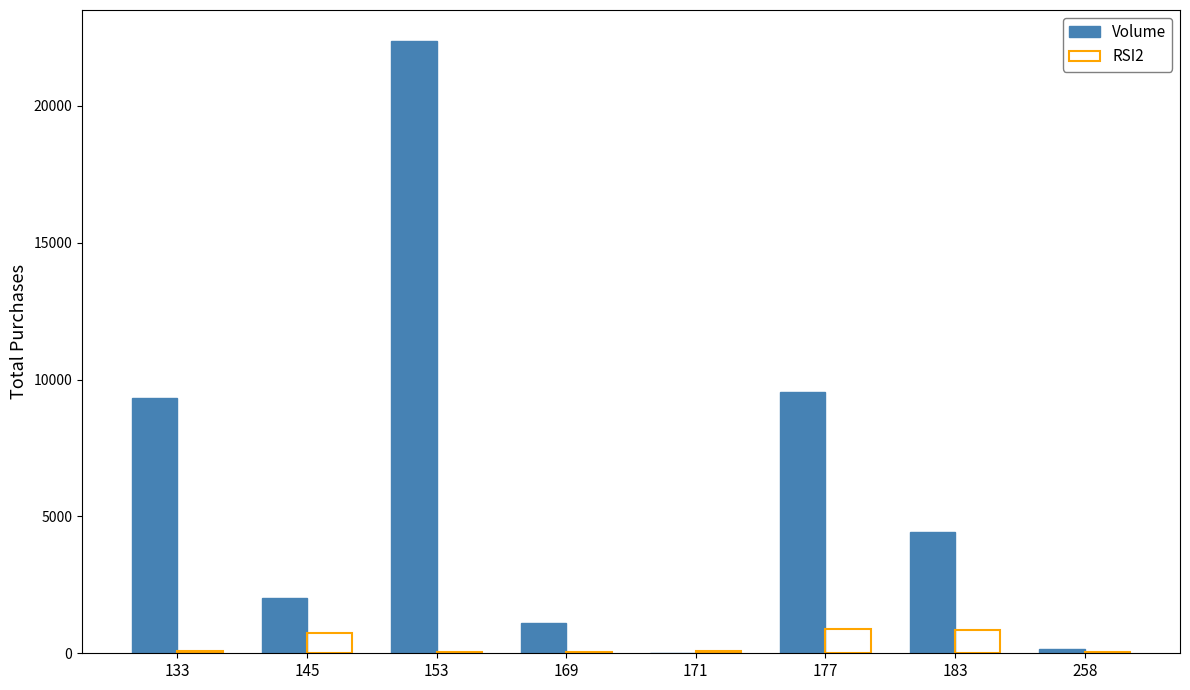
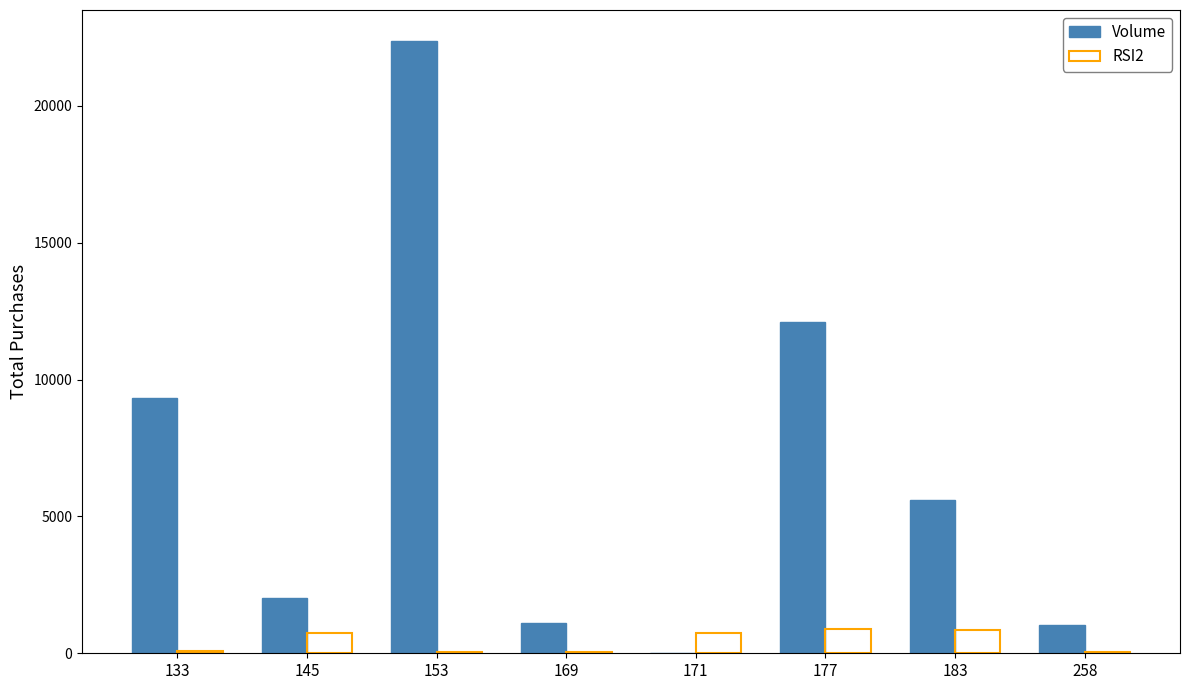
RSI2, 171: 100 -> 700
Volume, 177: 9500 -> 12100
Volume, 183: 4400 -> 5600
Volume, 258: 200 -> 1000
